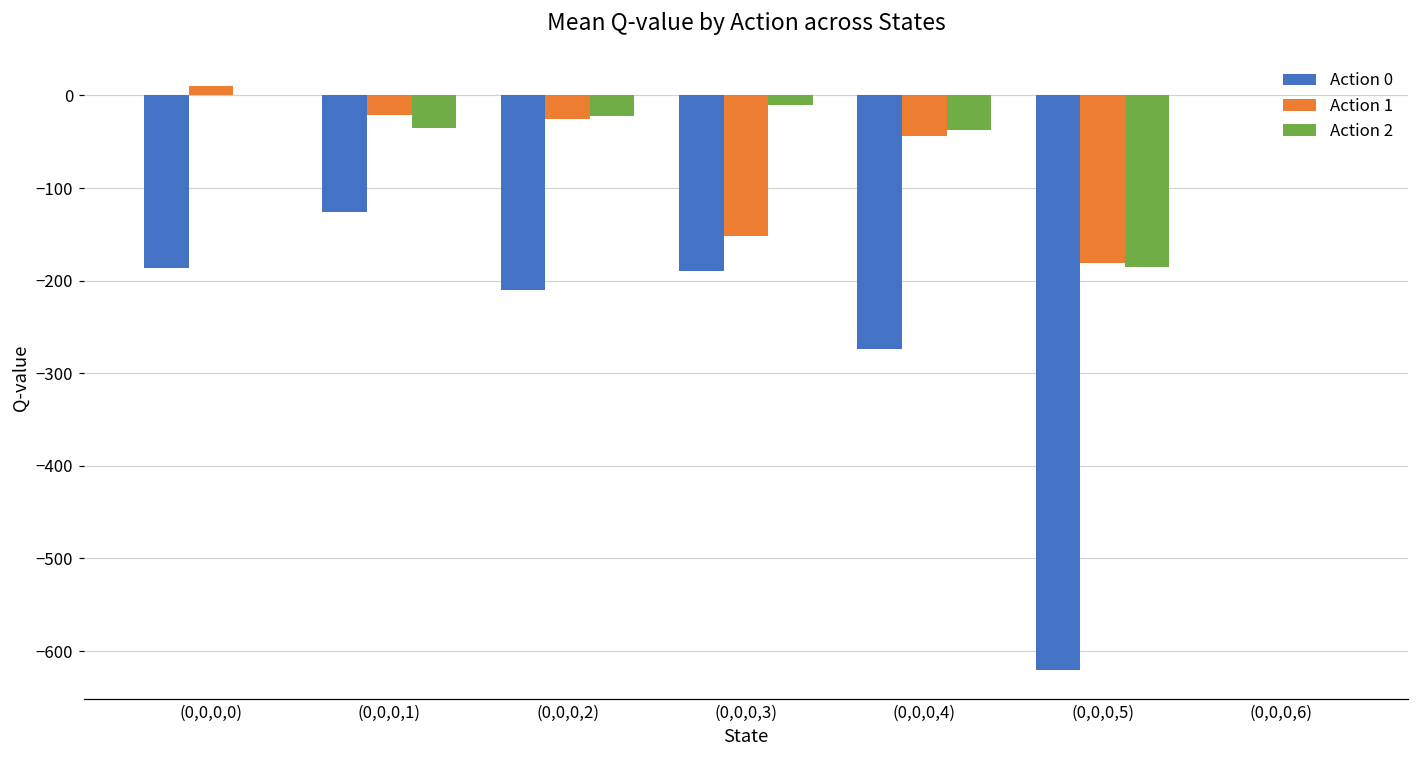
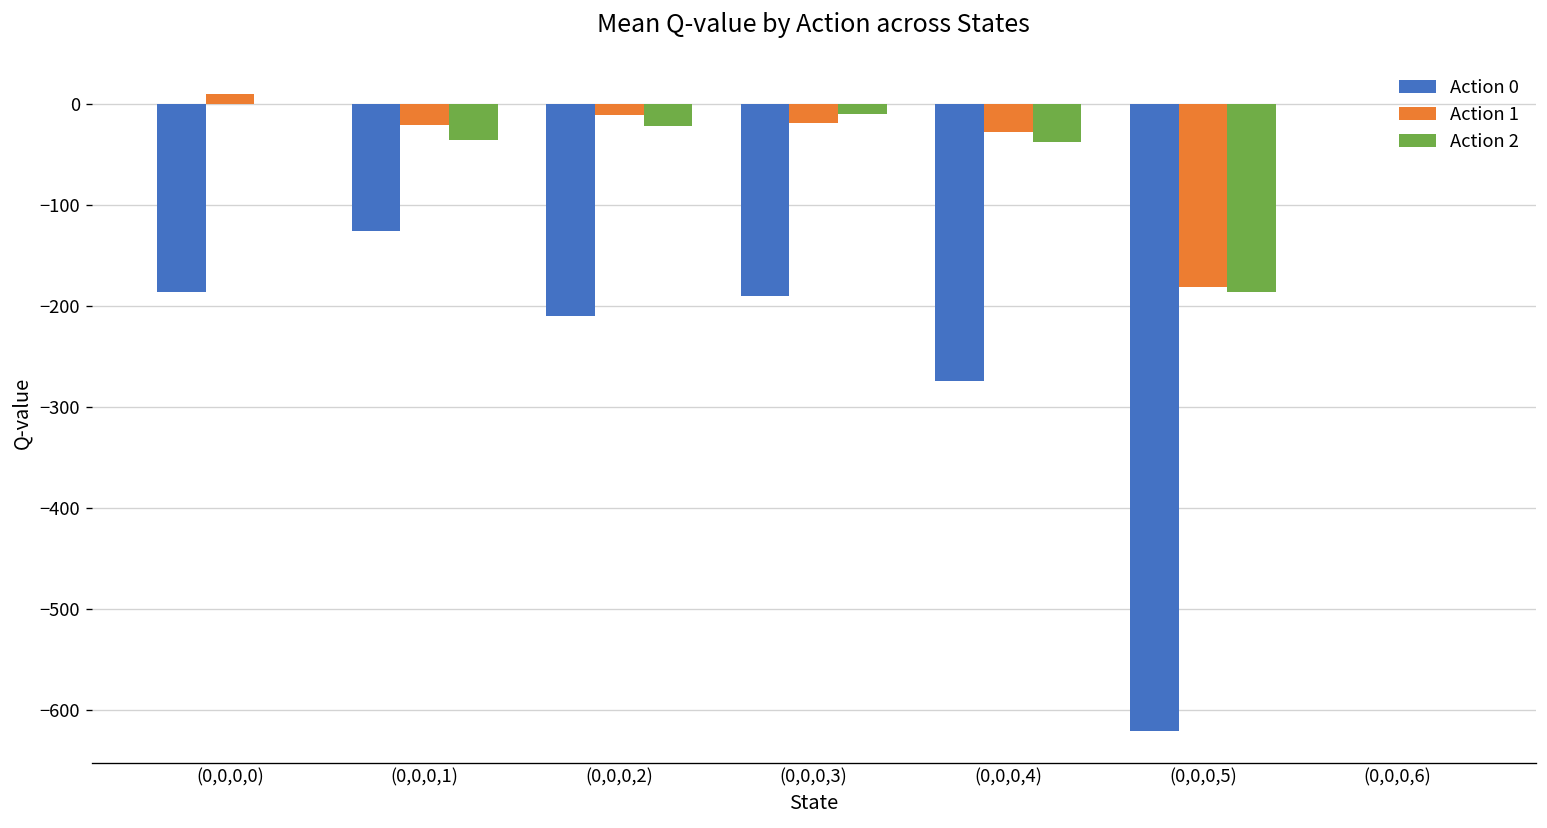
Action 1, (0,0,0,2): -30 -> -10
Action 1, (0,0,0,3): -150 -> -20
Action 1, (0,0,0,4): -40 -> -30
